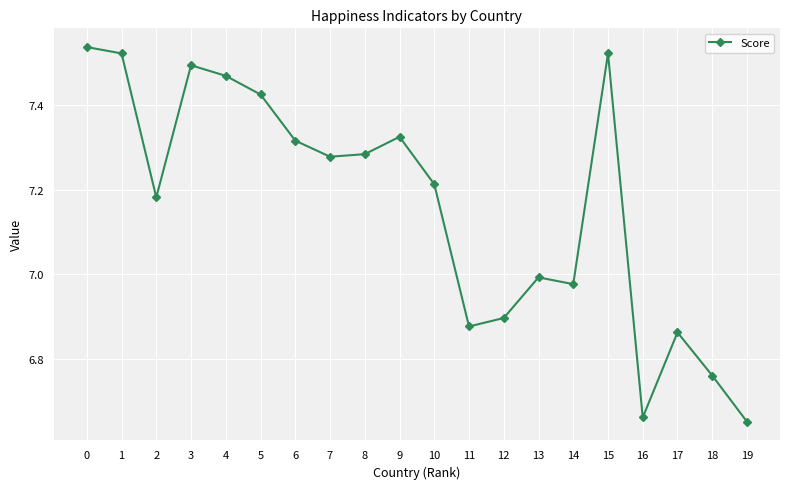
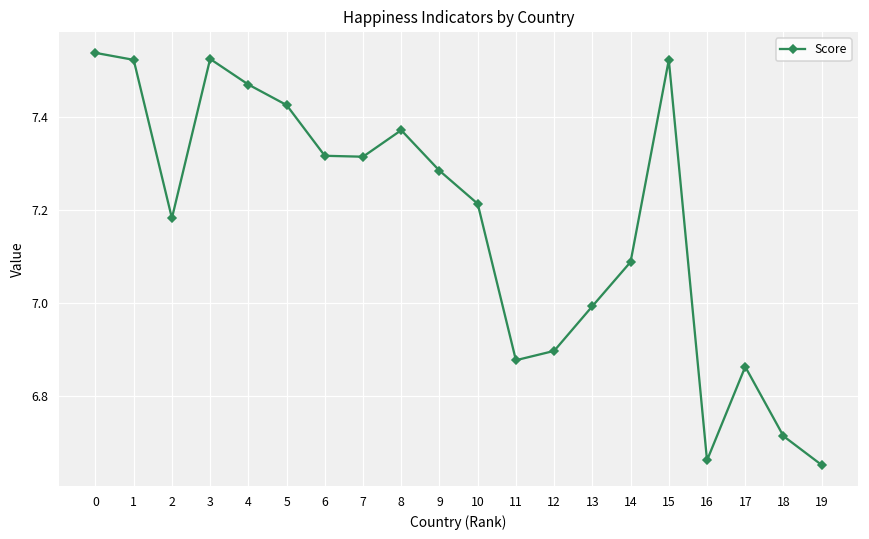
3: 7.49 -> 7.52
7: 7.28 -> 7.31
8: 7.28 -> 7.37
9: 7.33 -> 7.28
14: 6.98 -> 7.09
18: 6.76 -> 6.71
